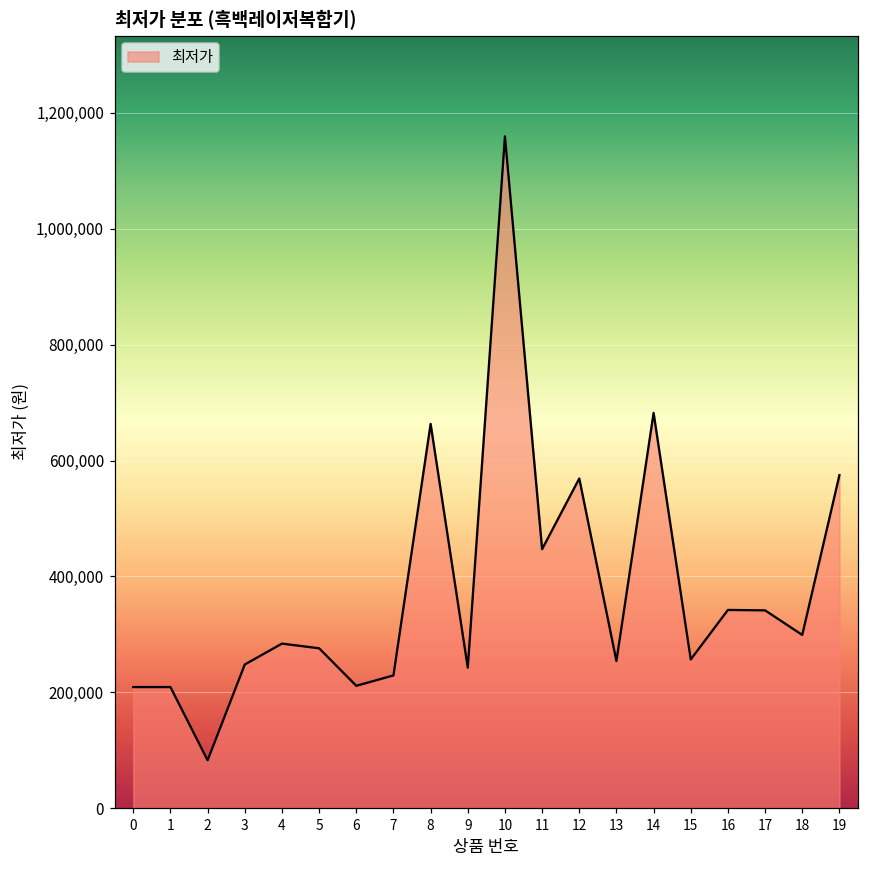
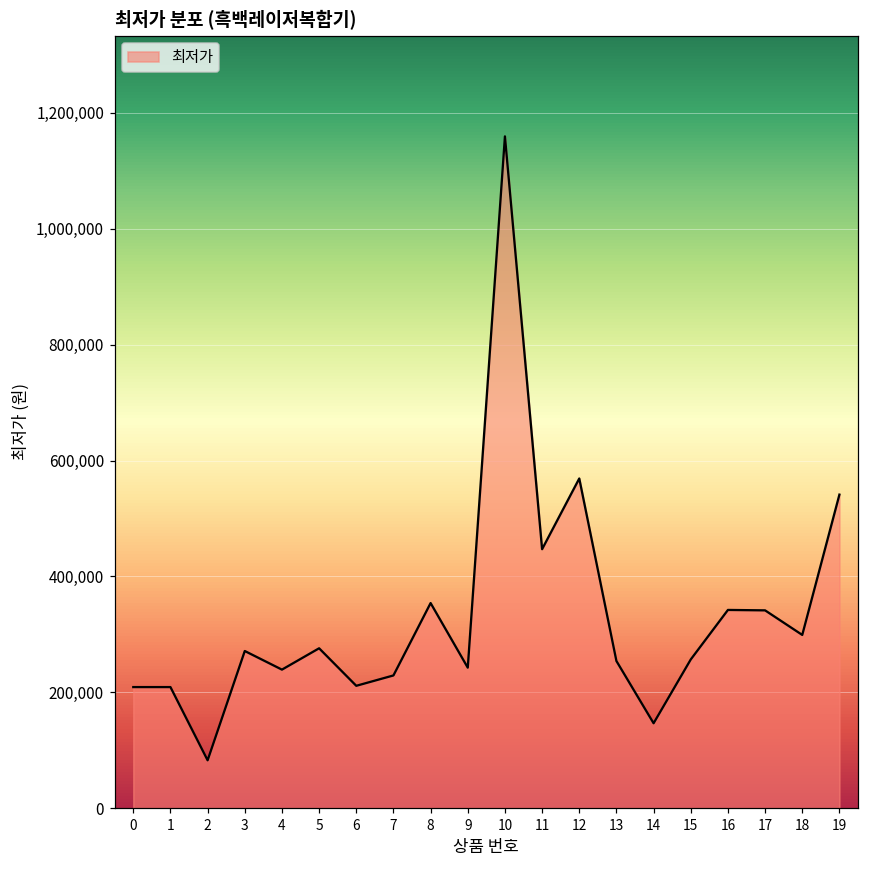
3: 250,000 -> 270,000
4: 280,000 -> 240,000
8: 660,000 -> 350,000
14: 680,000 -> 150,000
19: 570,000 -> 540,000
